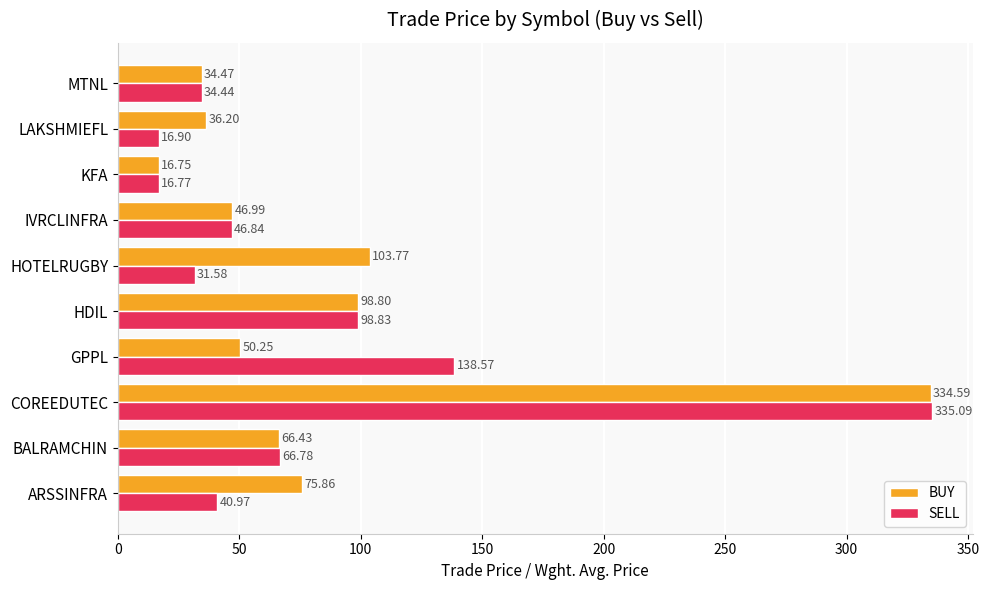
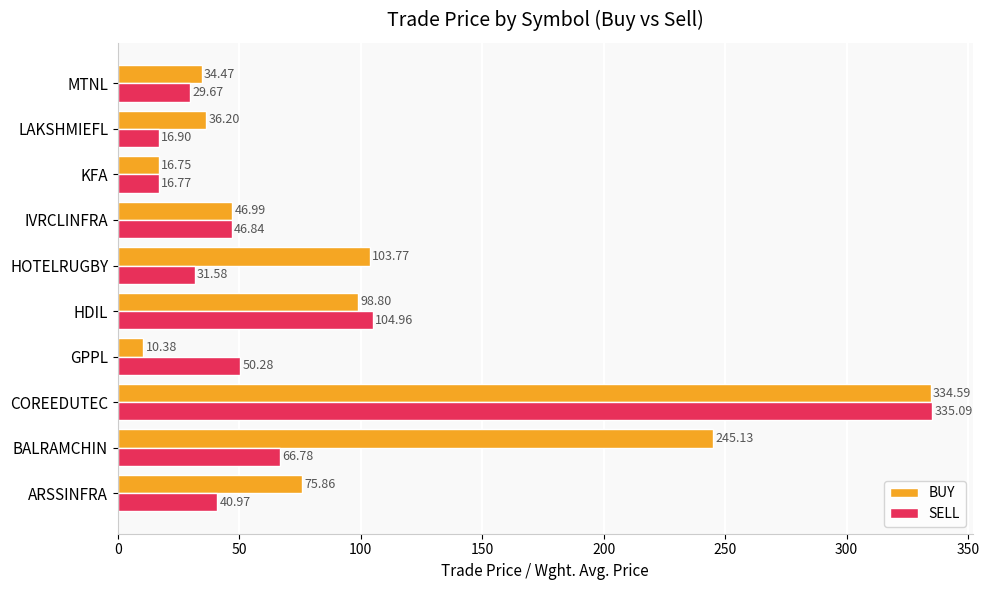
SELL, MTNL: 34.44 -> 29.67
SELL, HDIL: 98.83 -> 104.96
BUY, GPPL: 50.25 -> 10.38
SELL, GPPL: 138.57 -> 50.28
BUY, BALRAMCHIN: 66.43 -> 245.13
